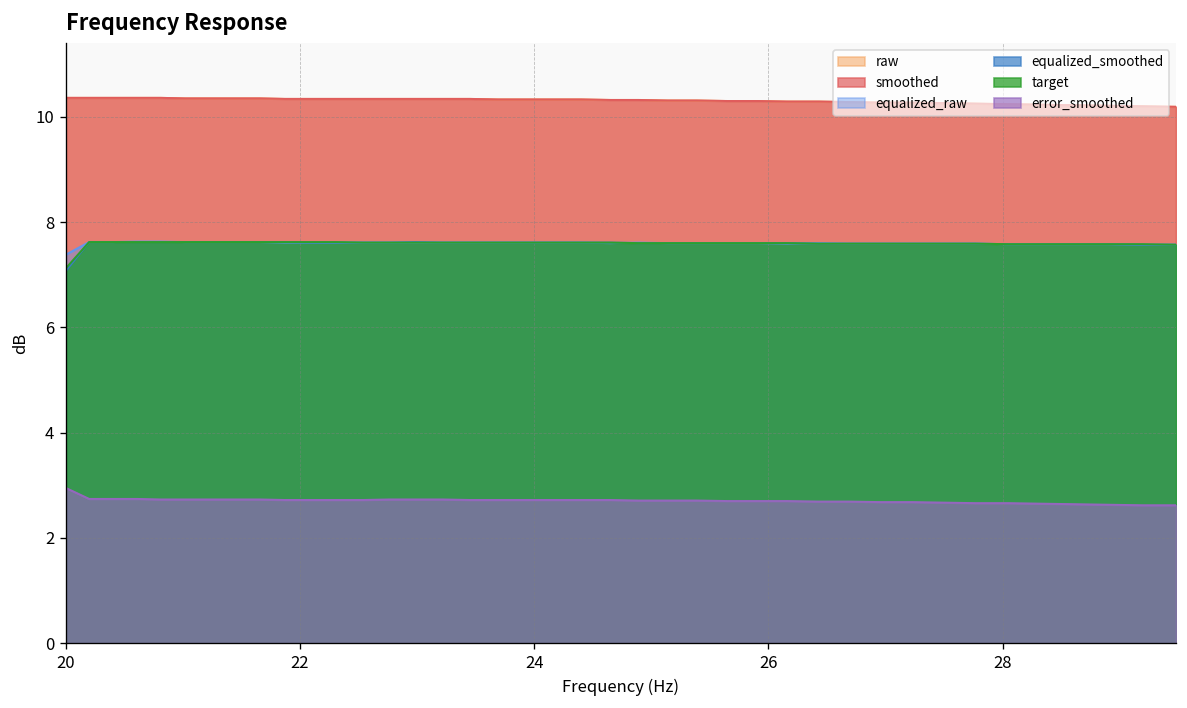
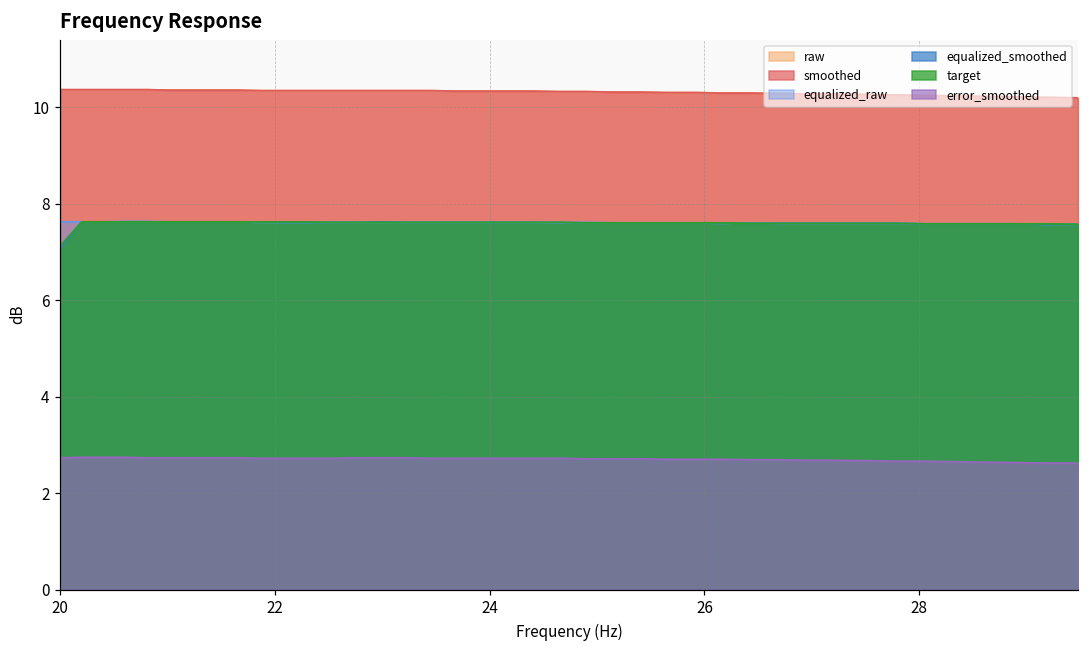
equalized_raw, 20: 7.4 -> 7.6
error_smoothed, 20: 3.0 -> 2.7
